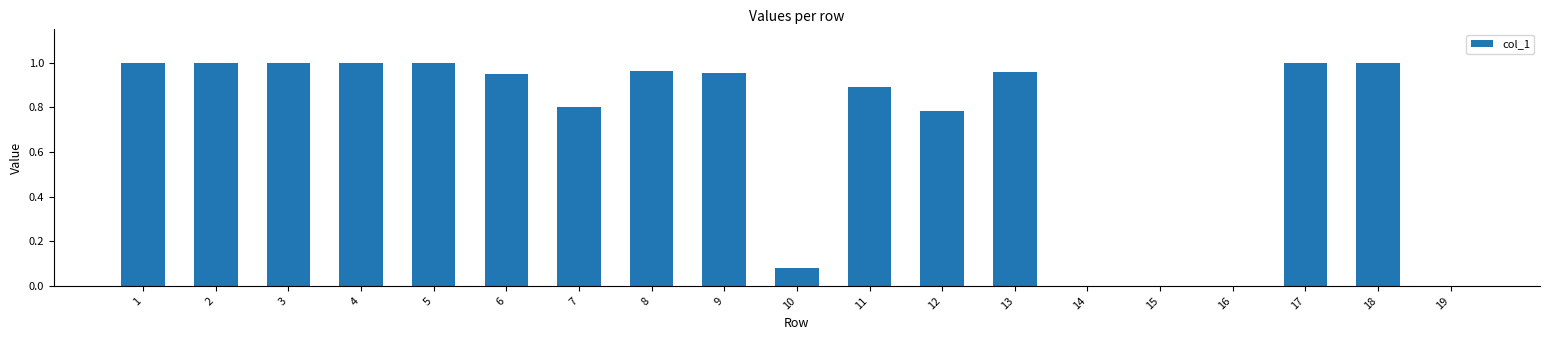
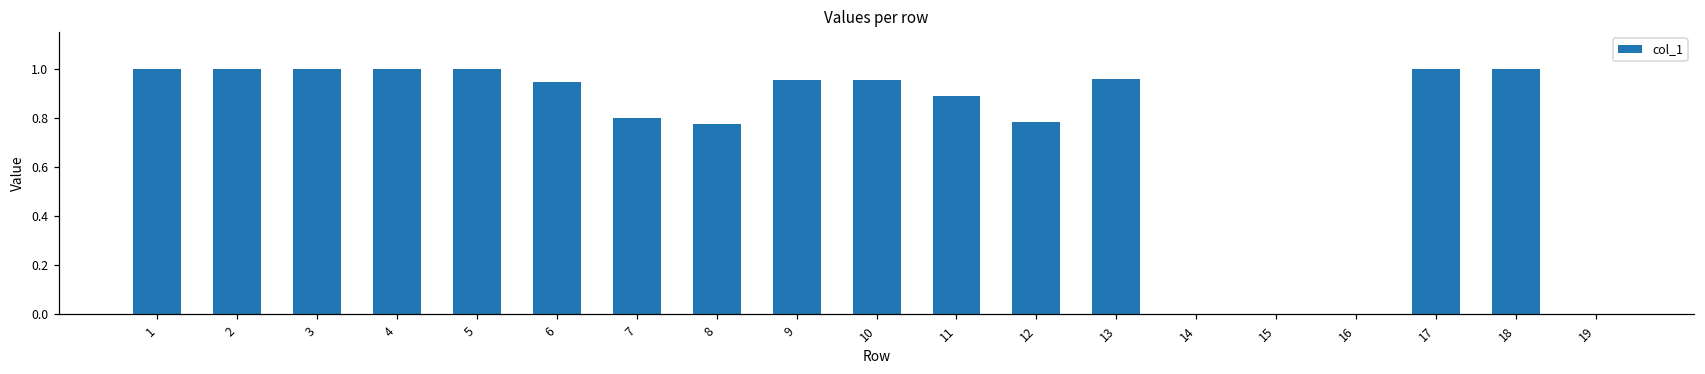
8: 0.96 -> 0.78
10: 0.08 -> 0.96
